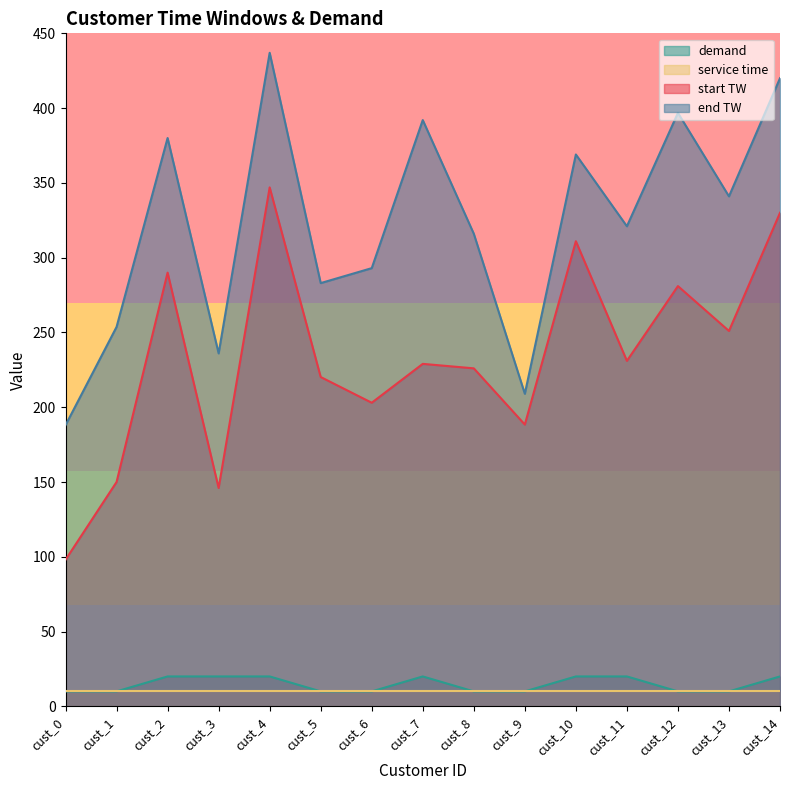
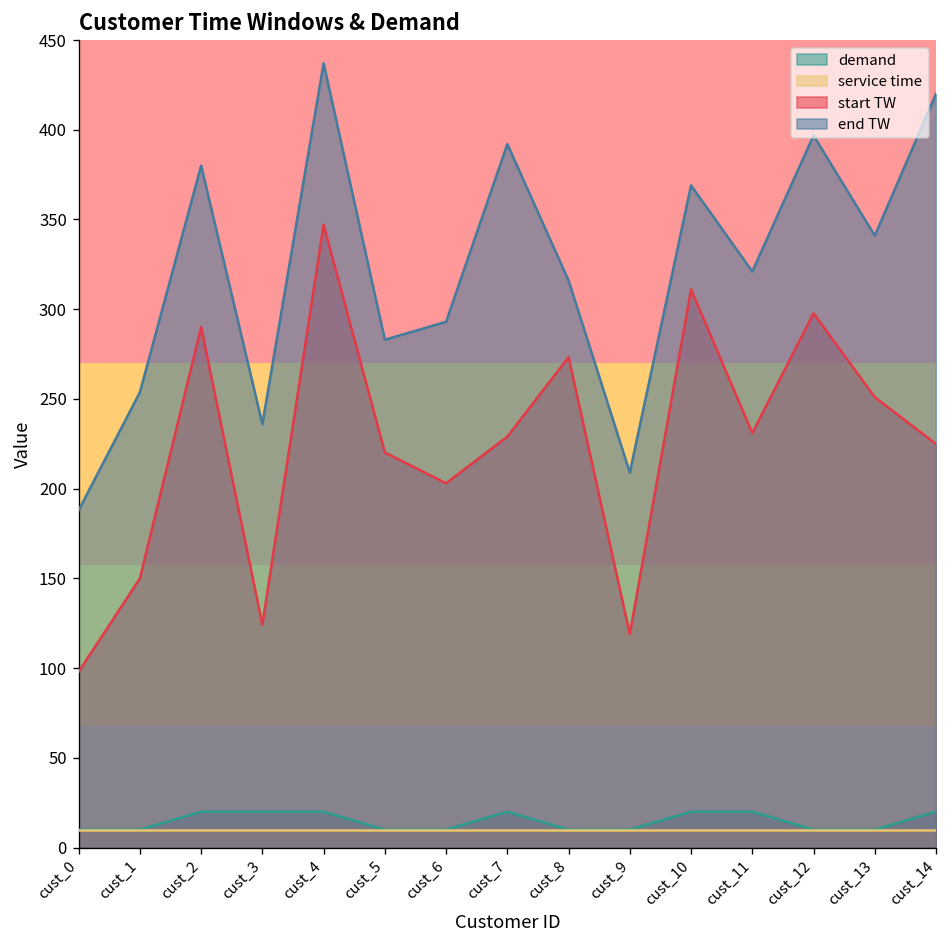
start TW, cust_3: 146 -> 124
start TW, cust_8: 226 -> 273
start TW, cust_9: 188 -> 119
start TW, cust_12: 281 -> 298
start TW, cust_14: 330 -> 225
